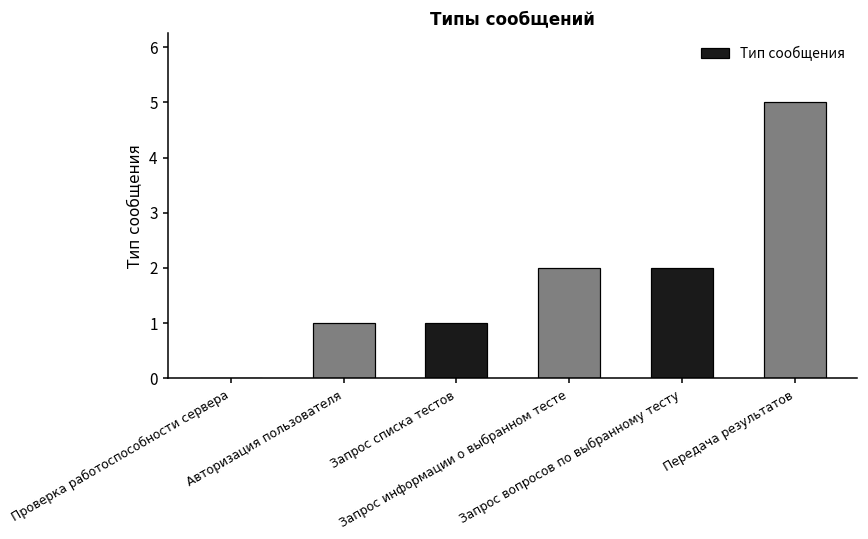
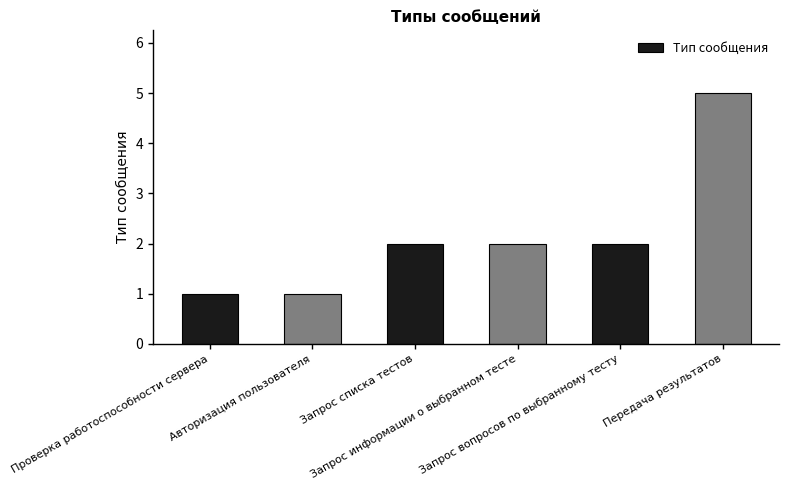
Проверка работоспособности сервера: 0 -> 1
Запрос списка тестов: 1 -> 2
